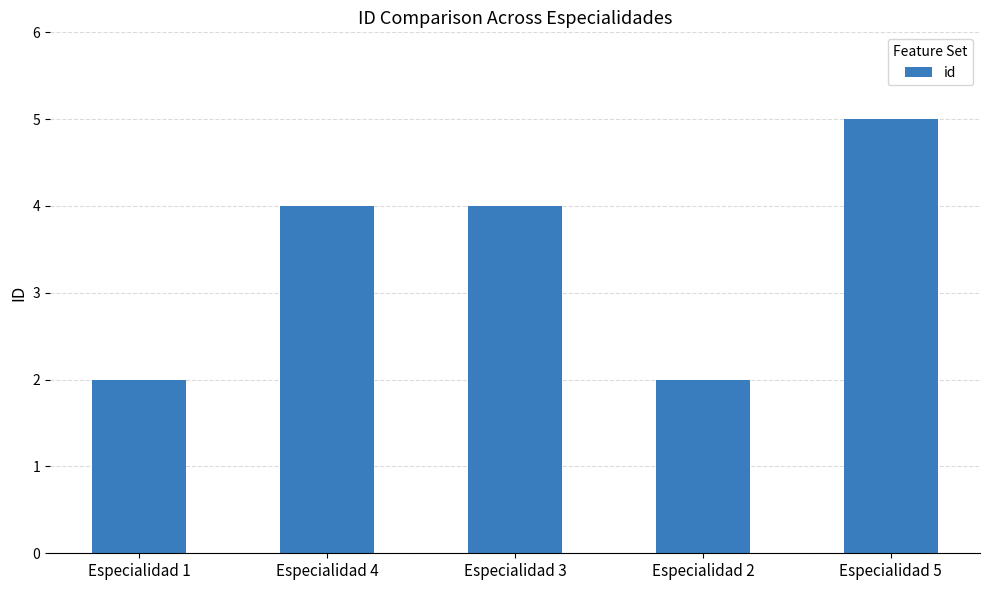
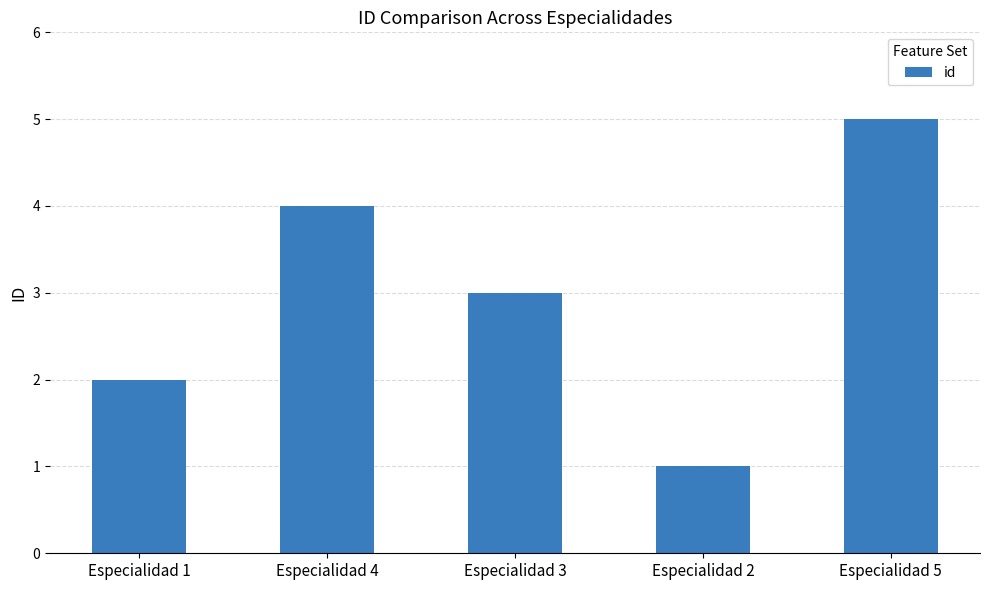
Especialidad 3: 4 -> 3
Especialidad 2: 2 -> 1
